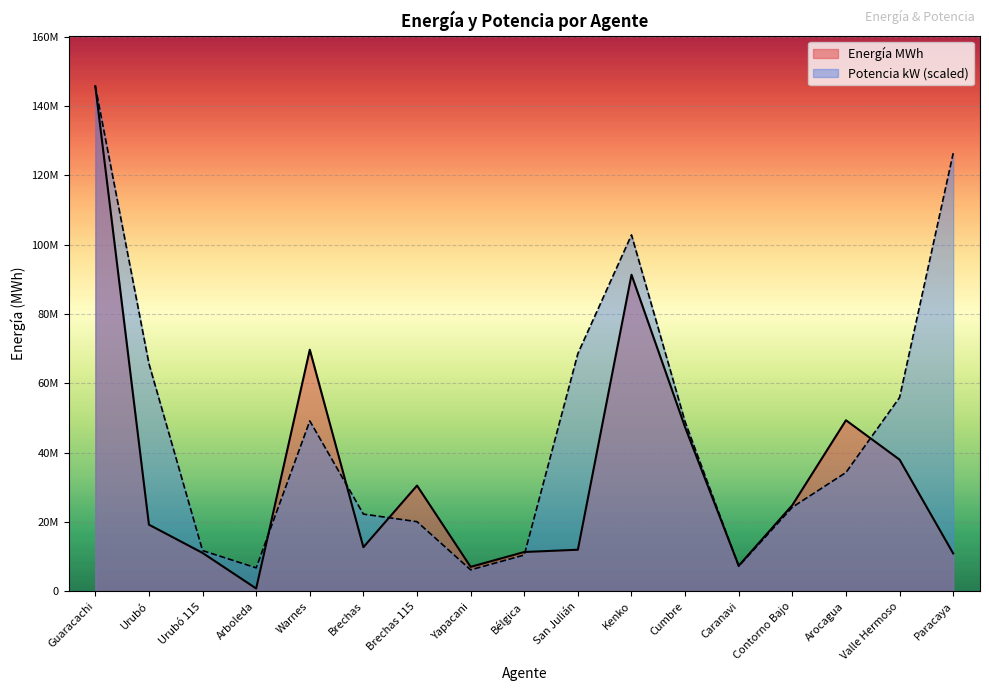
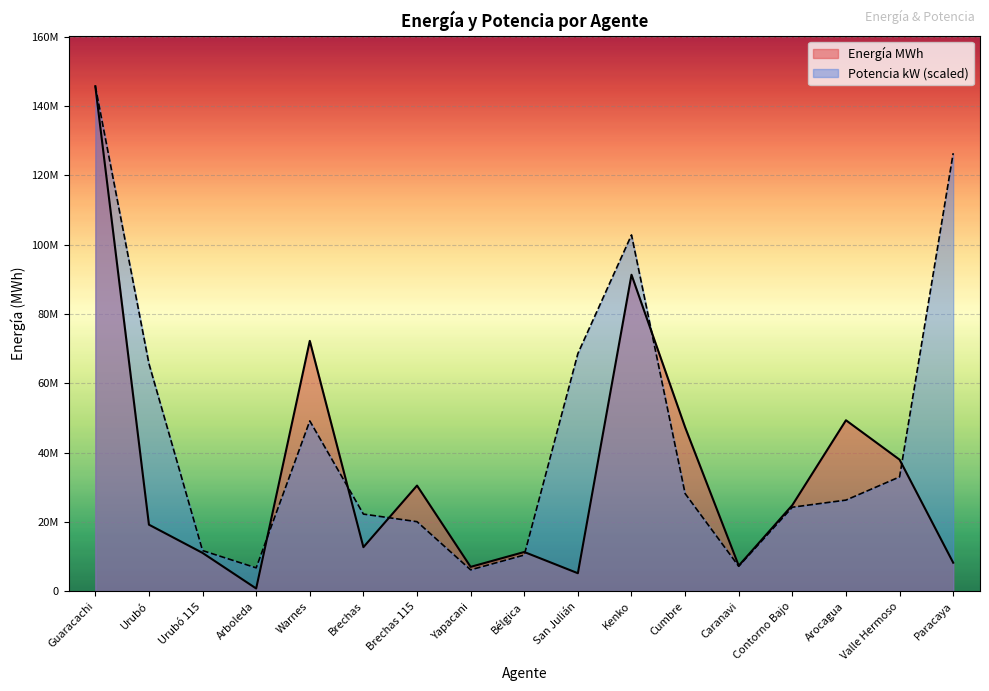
Energía MWh, Warnes: 70000000 -> 72000000
Energía MWh, San Julián: 12000000 -> 5000000
Potencia kW (scaled), Cumbre: 49000000 -> 28000000
Potencia kW (scaled), Arocagua: 34000000 -> 26000000
Potencia kW (scaled), Valle Hermoso: 56000000 -> 33000000
Energía MWh, Paracaya: 11000000 -> 8000000
